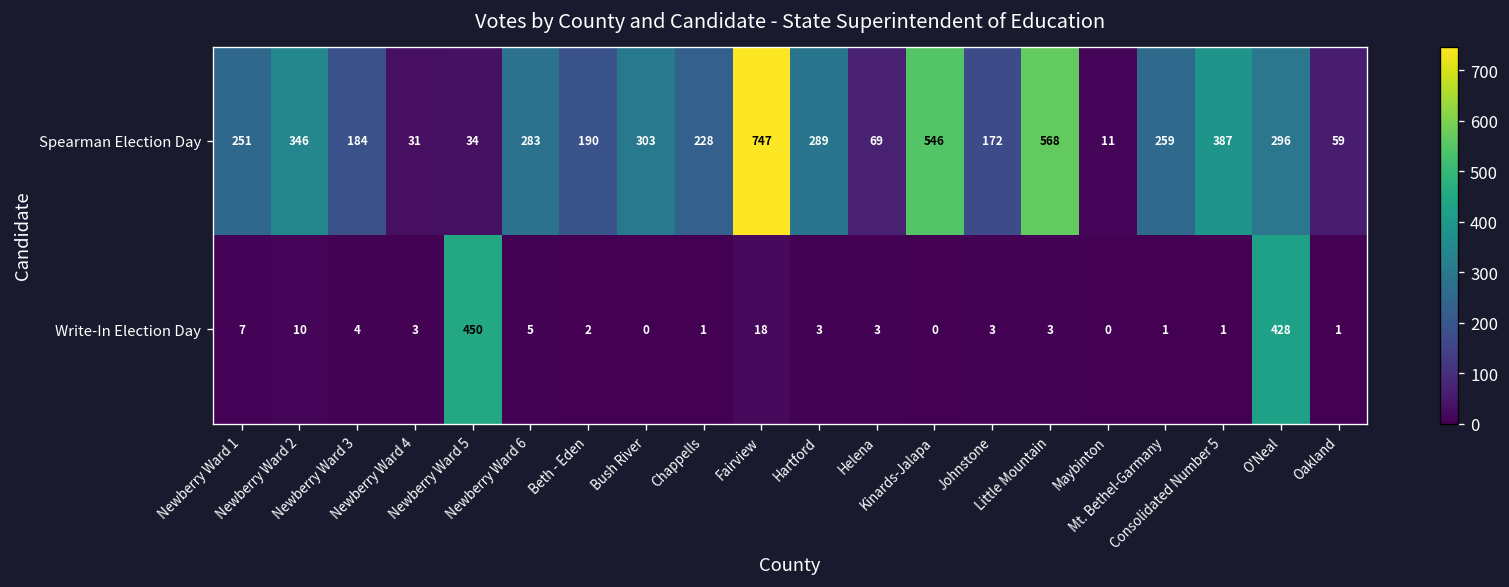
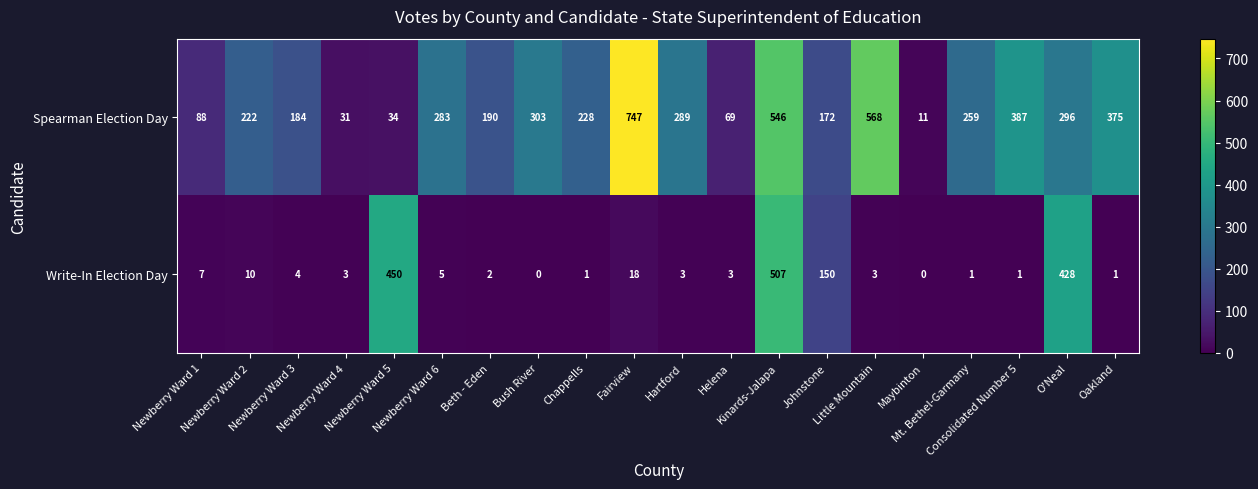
Spearman Election Day, Newberry Ward 1: 251 -> 88
Spearman Election Day, Newberry Ward 2: 346 -> 222
Spearman Election Day, Oakland: 59 -> 375
Write-In Election Day, Kinards-Jalapa: 0 -> 507
Write-In Election Day, Johnstone: 3 -> 150
